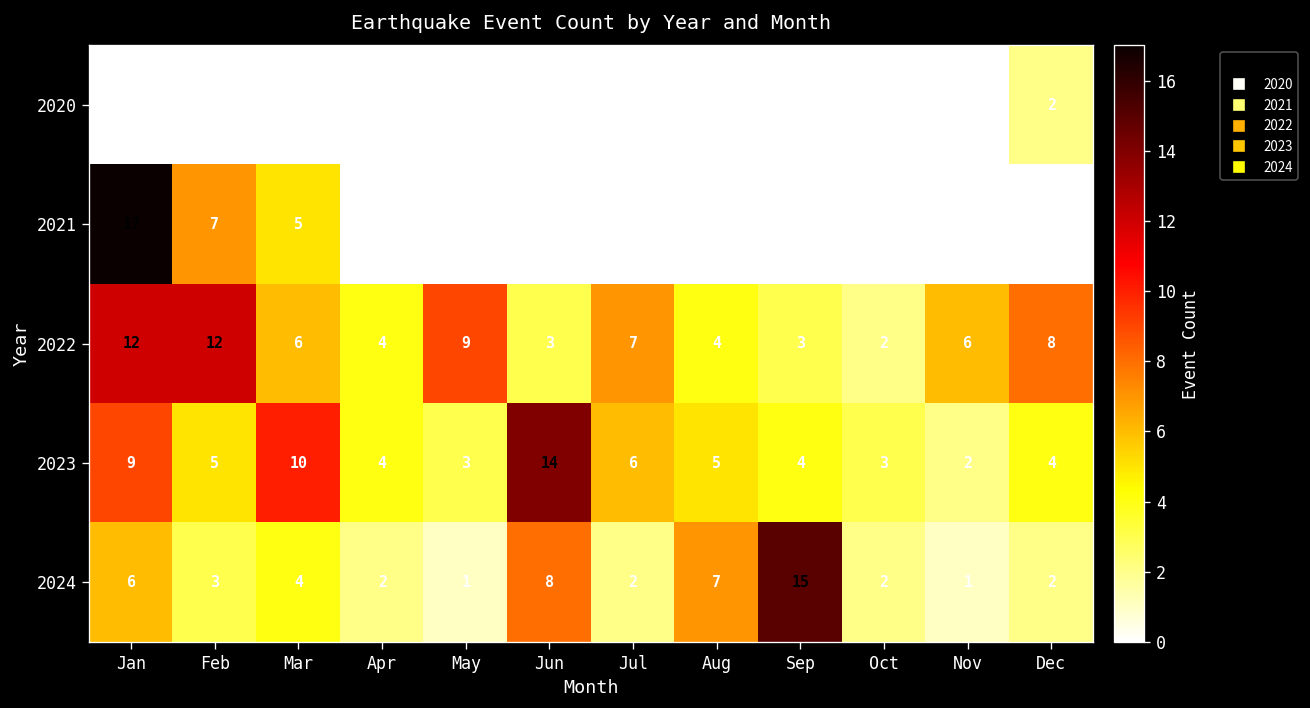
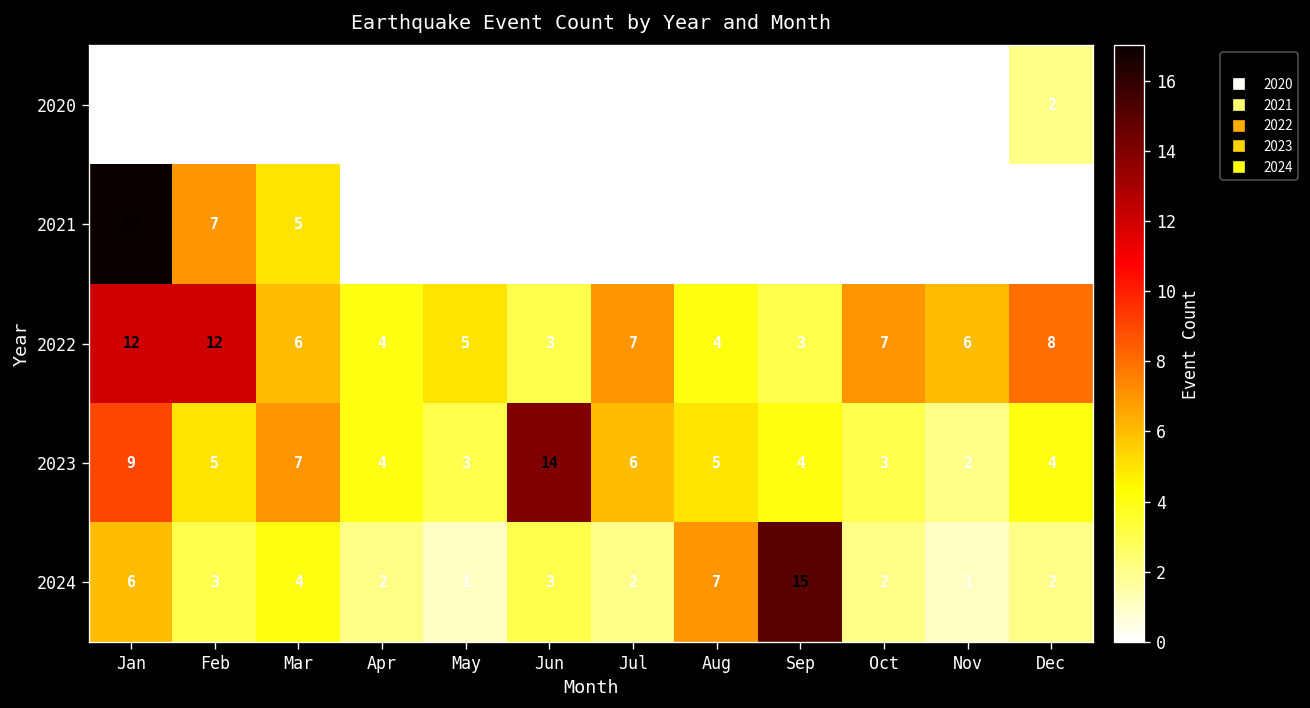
2022, May: 9 -> 5
2022, Oct: 2 -> 7
2023, Mar: 10 -> 7
2024, Jun: 8 -> 3
